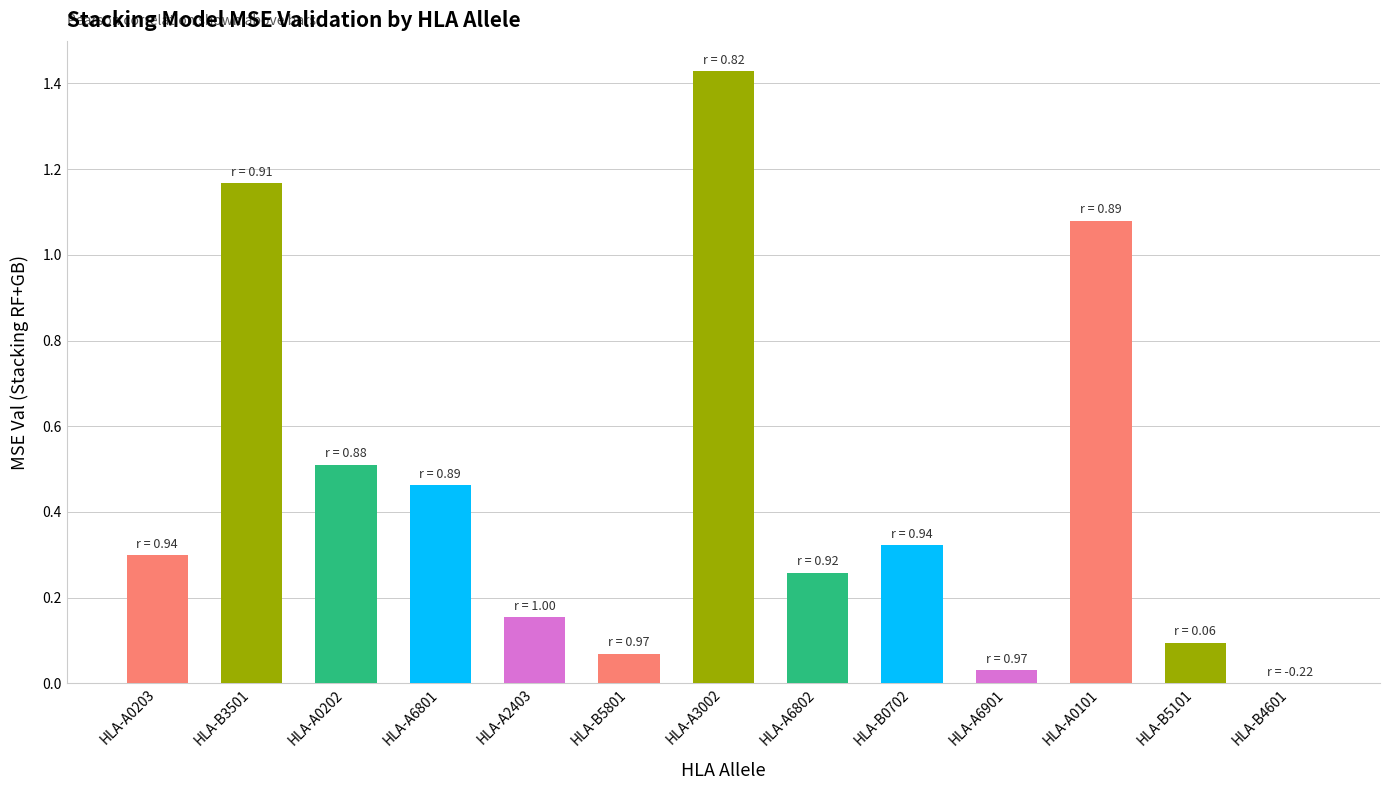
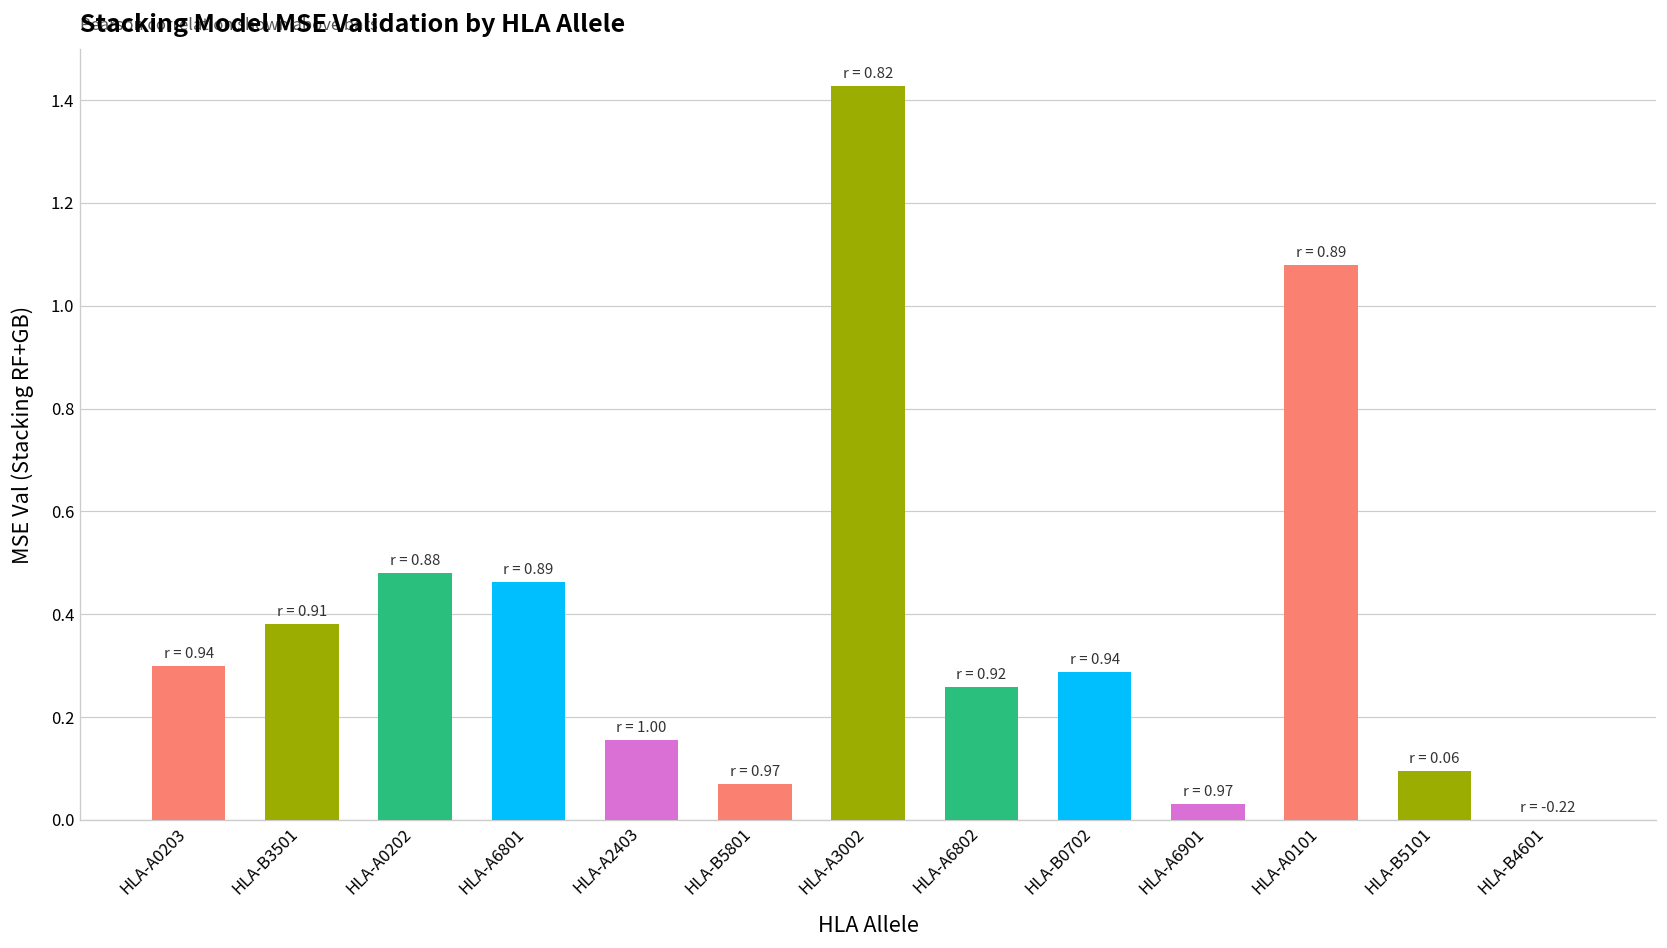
HLA-B3501: 1.17 -> 0.38
HLA-A0202: 0.51 -> 0.48
HLA-B0702: 0.32 -> 0.29
